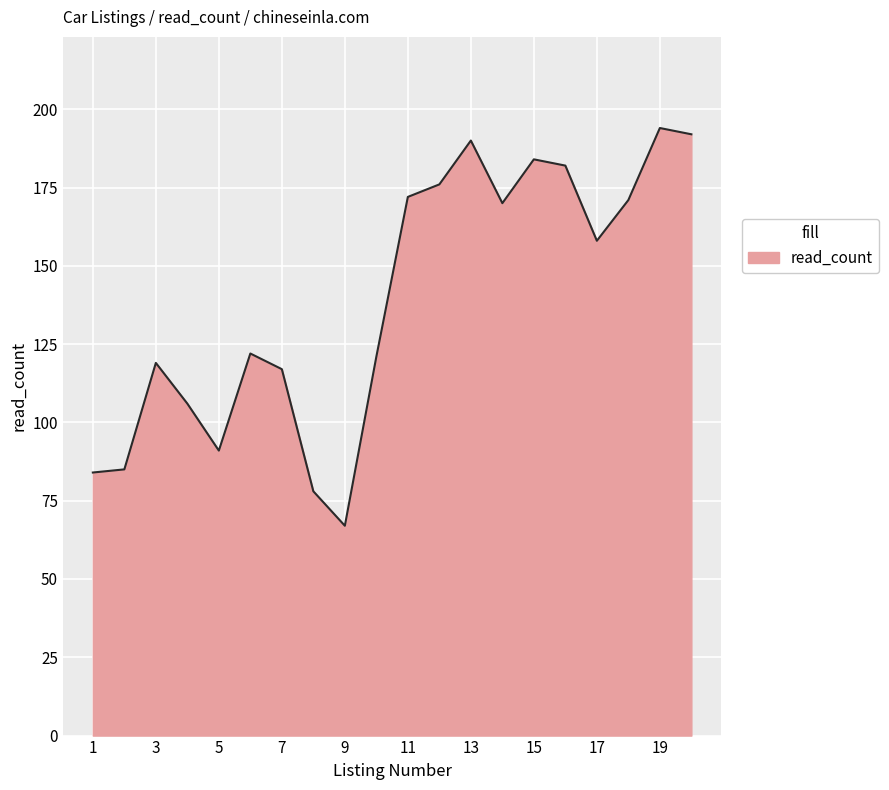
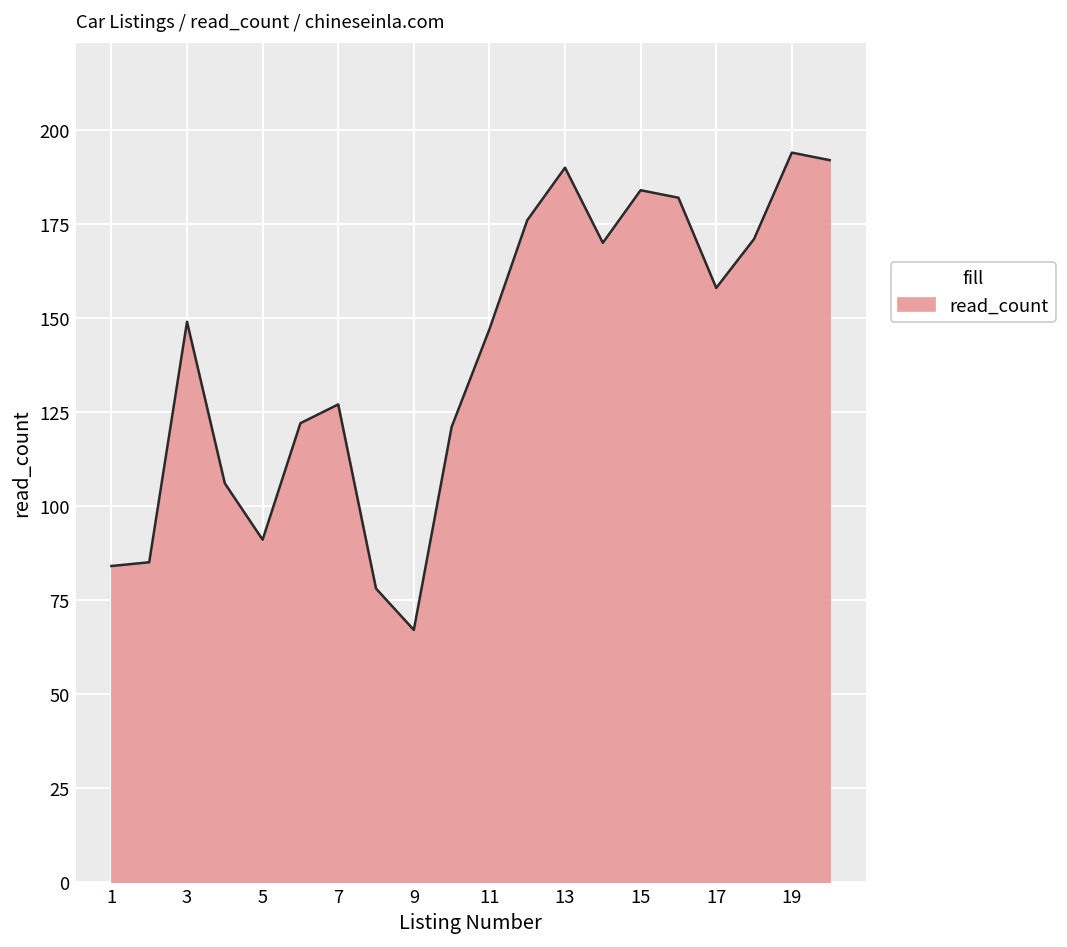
3: 119 -> 149
7: 117 -> 127
11: 172 -> 147
